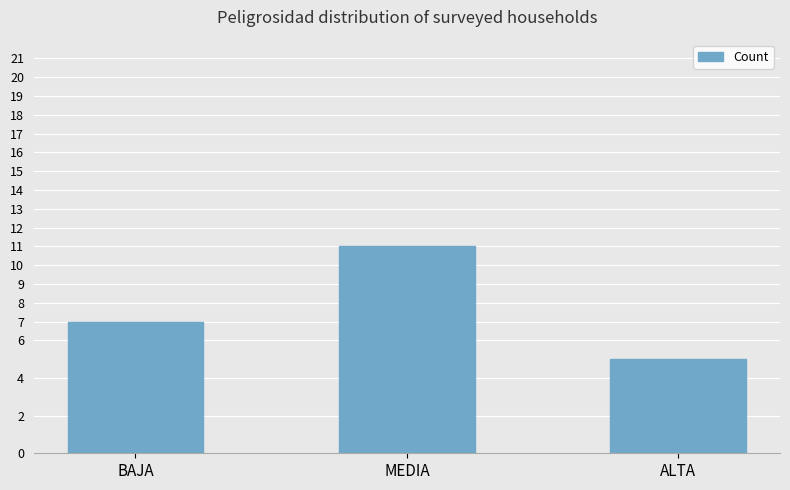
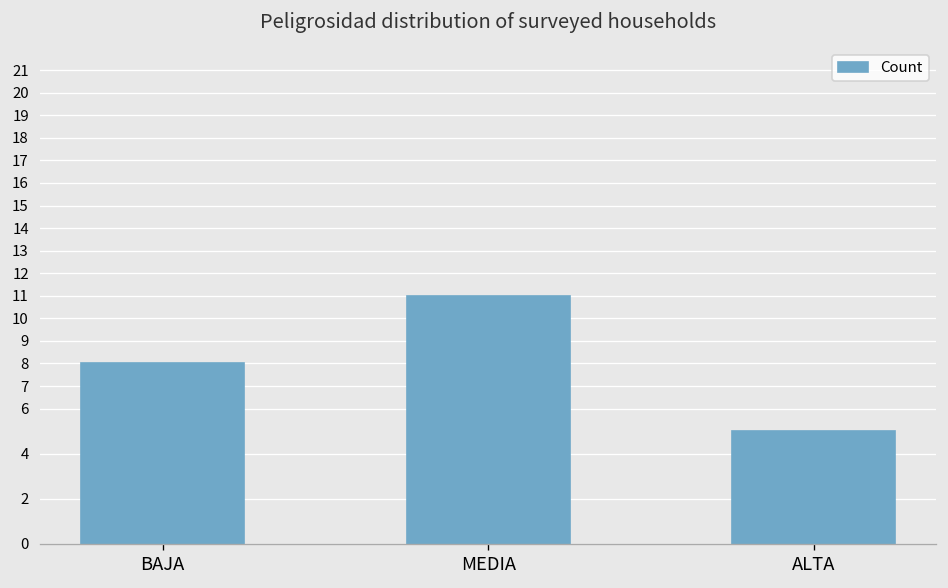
BAJA: 7 -> 8
